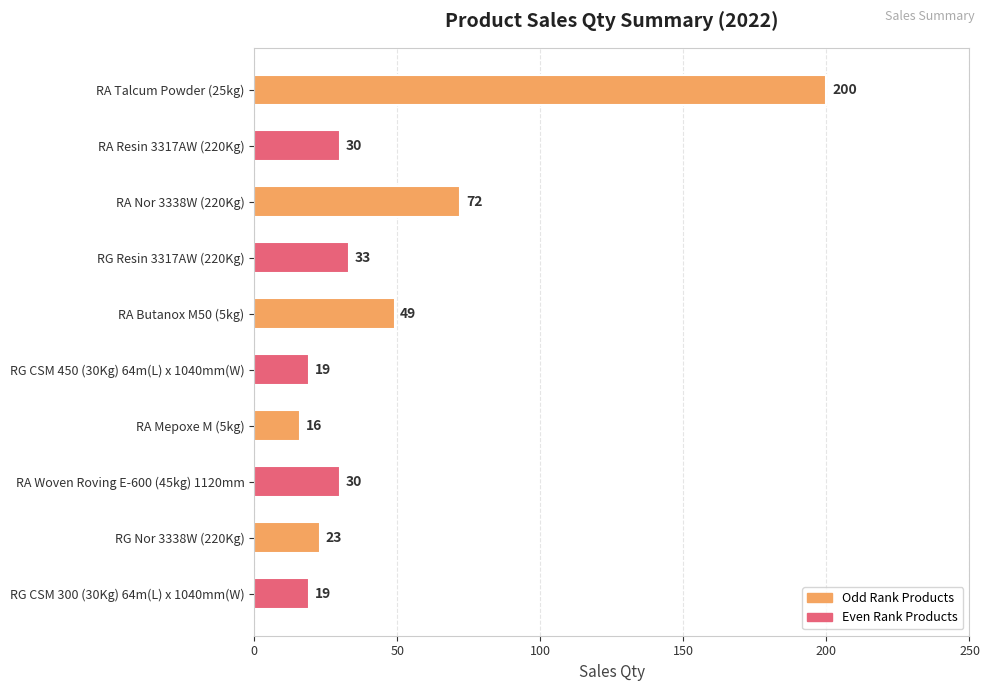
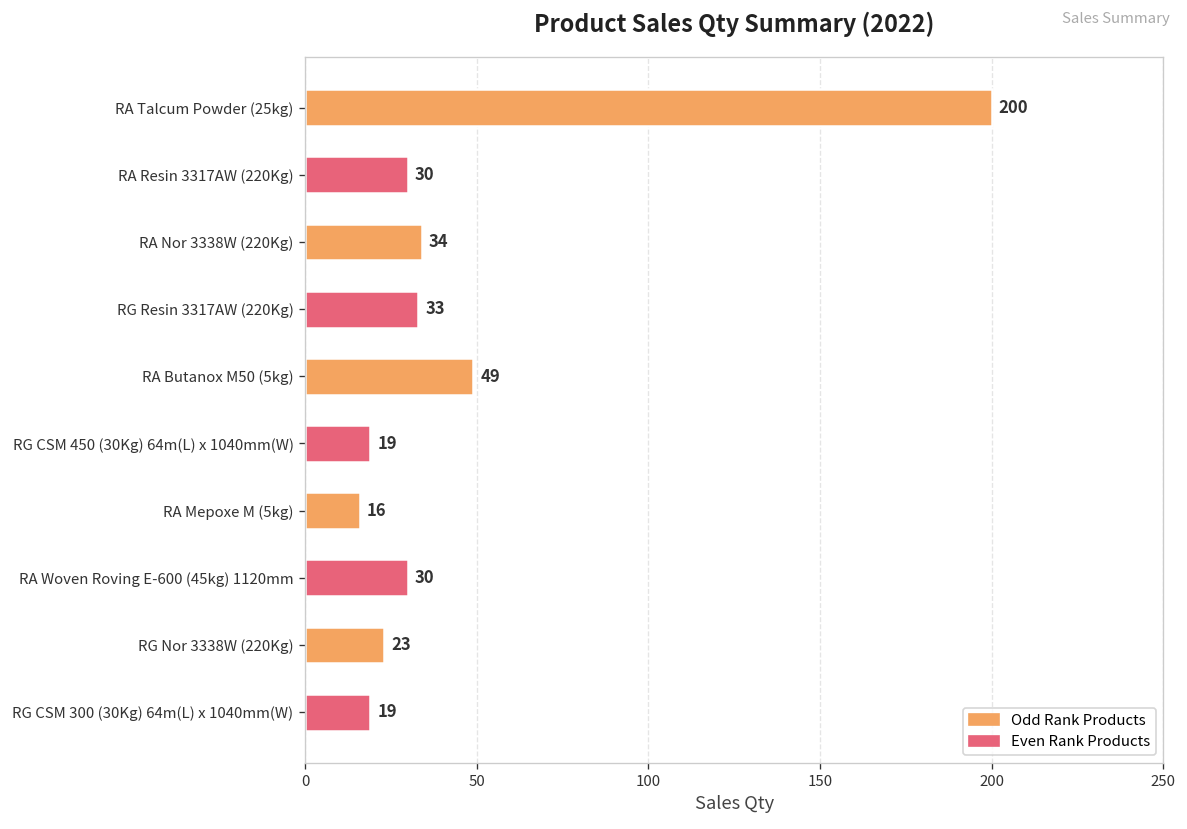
RA Nor 3338W (220Kg): 72 -> 34
